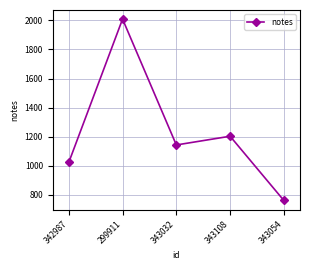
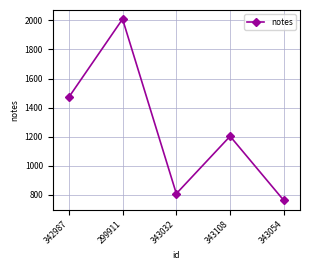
342987: 1020 -> 1470
343032: 1140 -> 810
